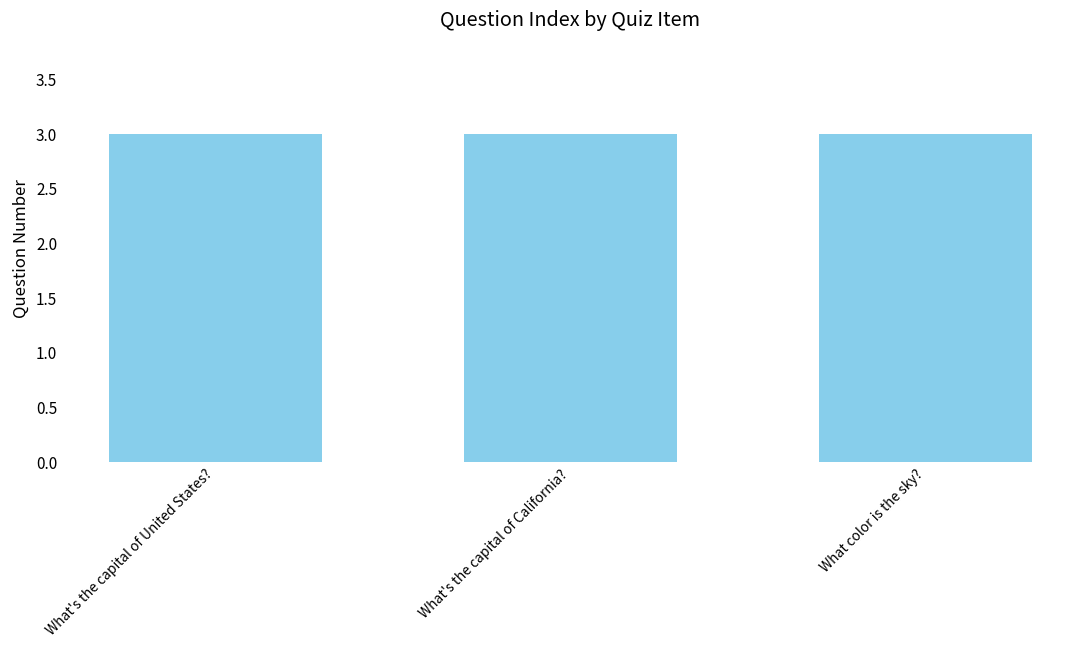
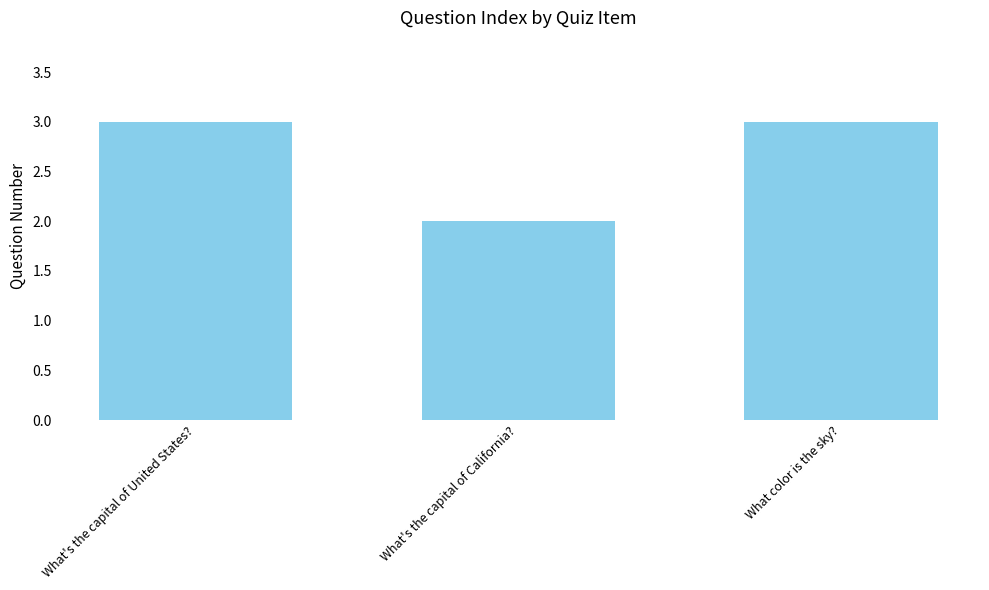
What's the capital of California?: 3 -> 2
